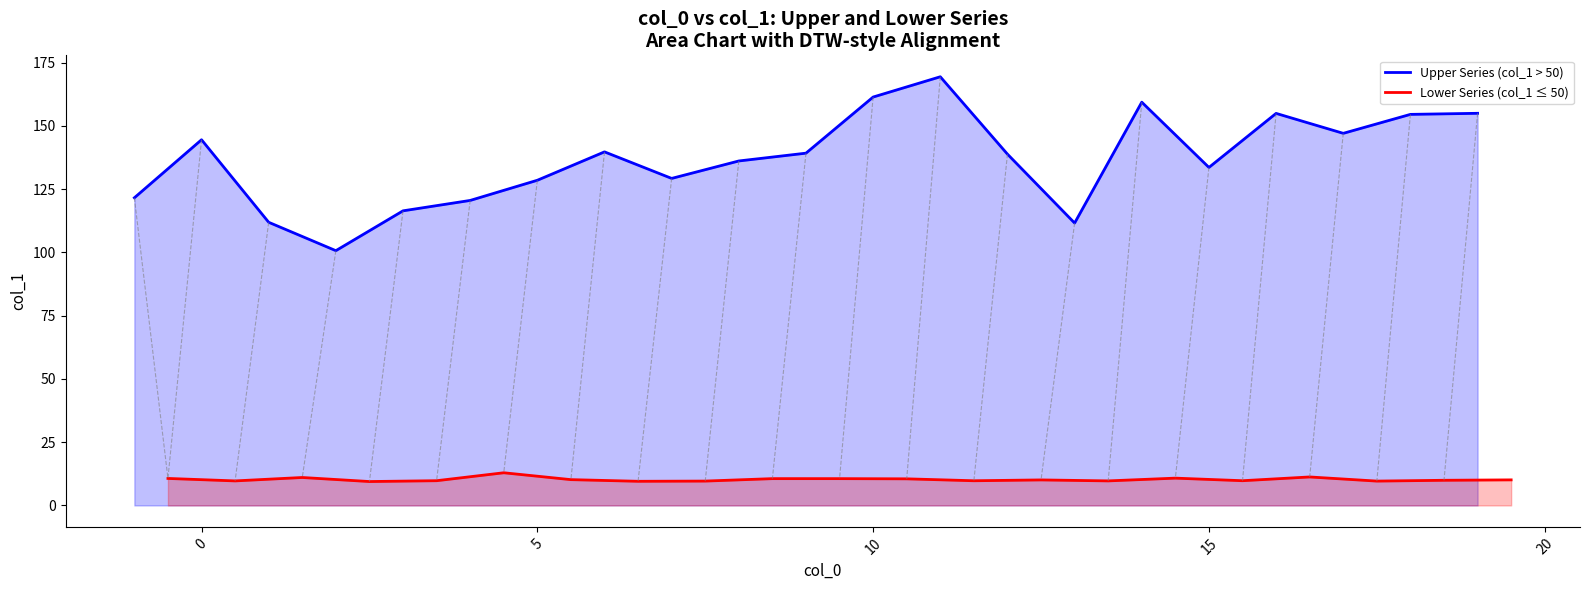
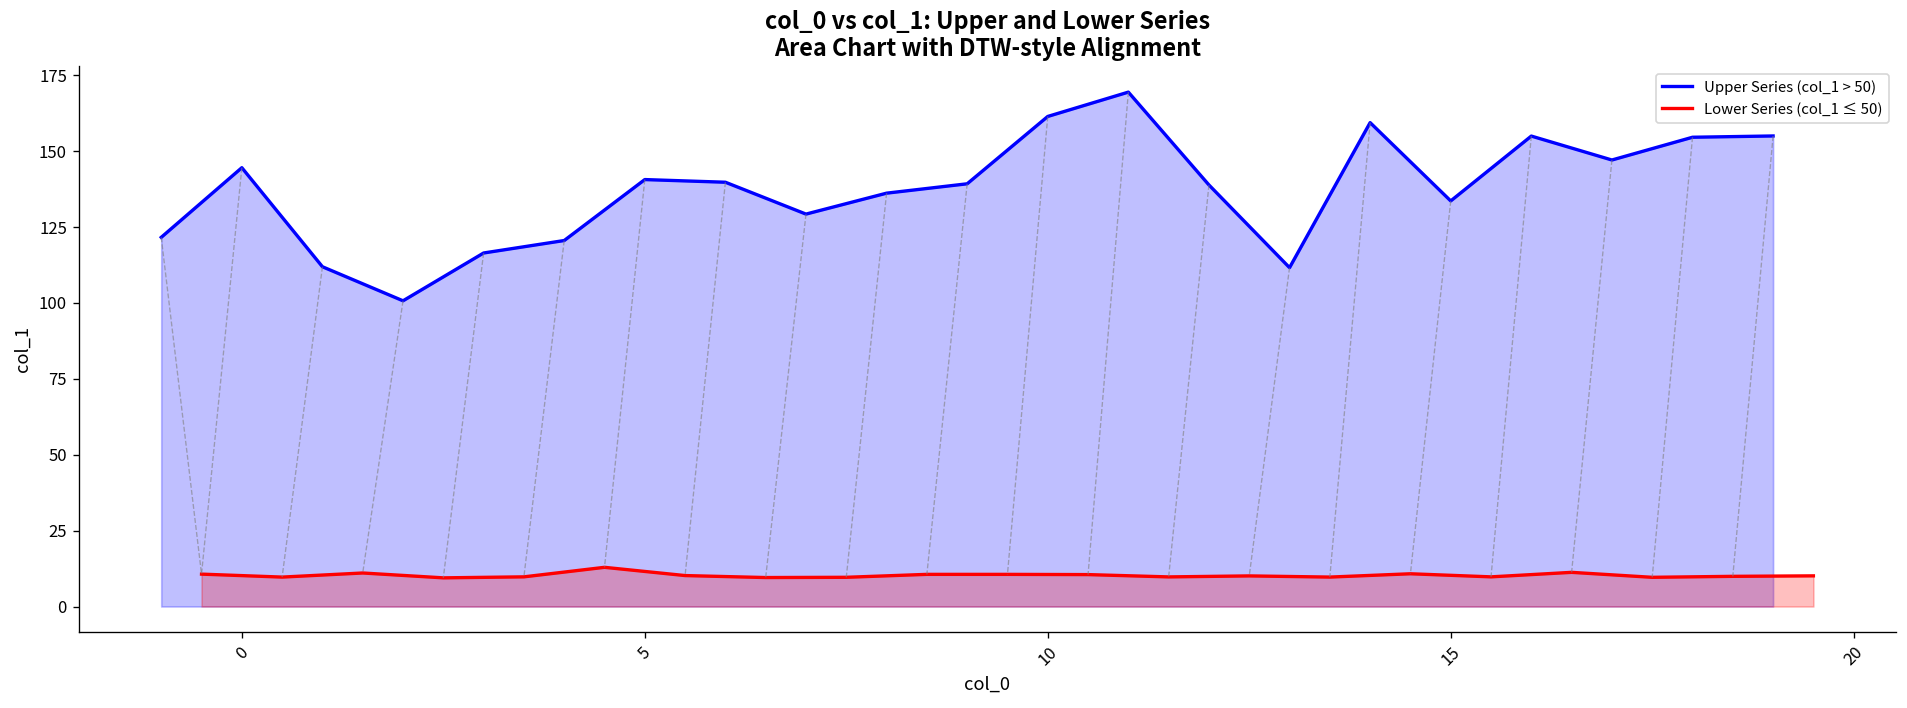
Upper Series (col_1 > 50), 5: 129 -> 141
